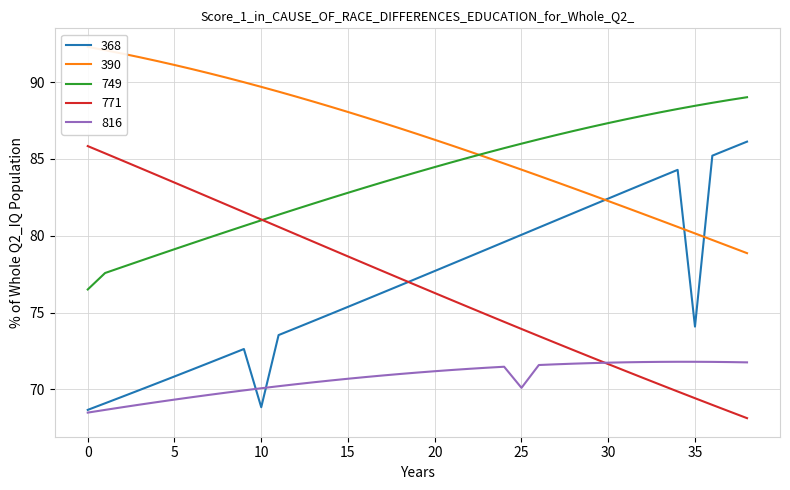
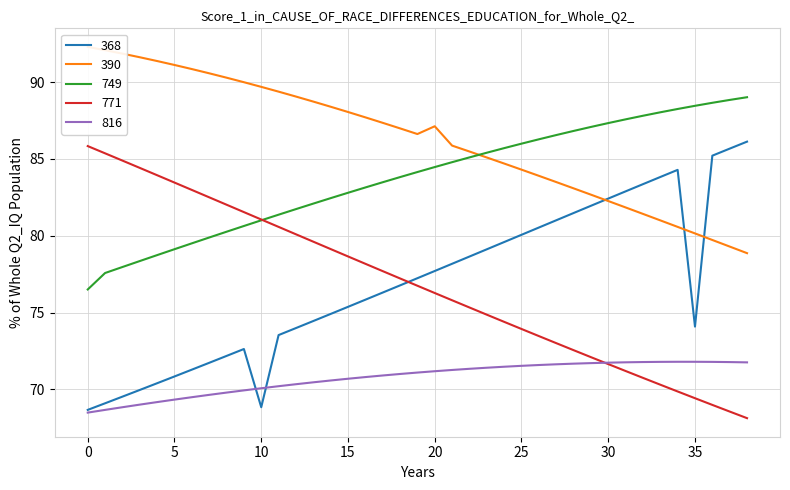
390, 20: 86.3 -> 87.1
816, 25: 70.1 -> 71.5
